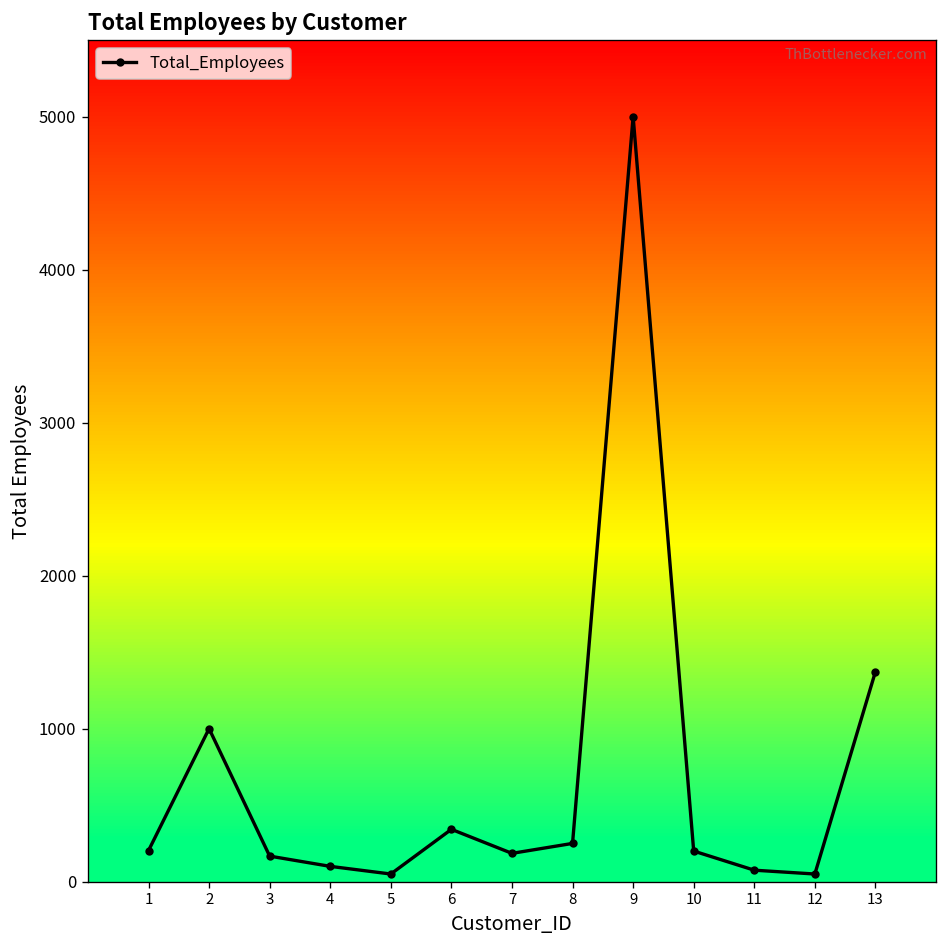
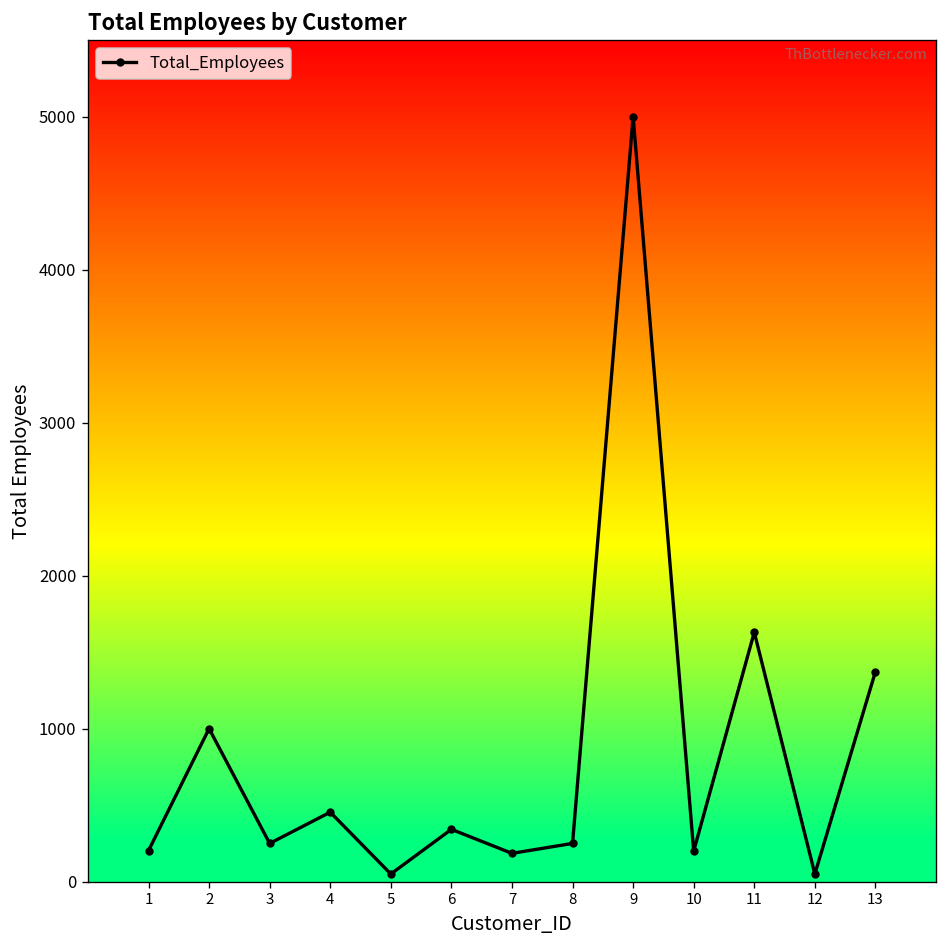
3: 170 -> 250
4: 100 -> 450
11: 80 -> 1630
